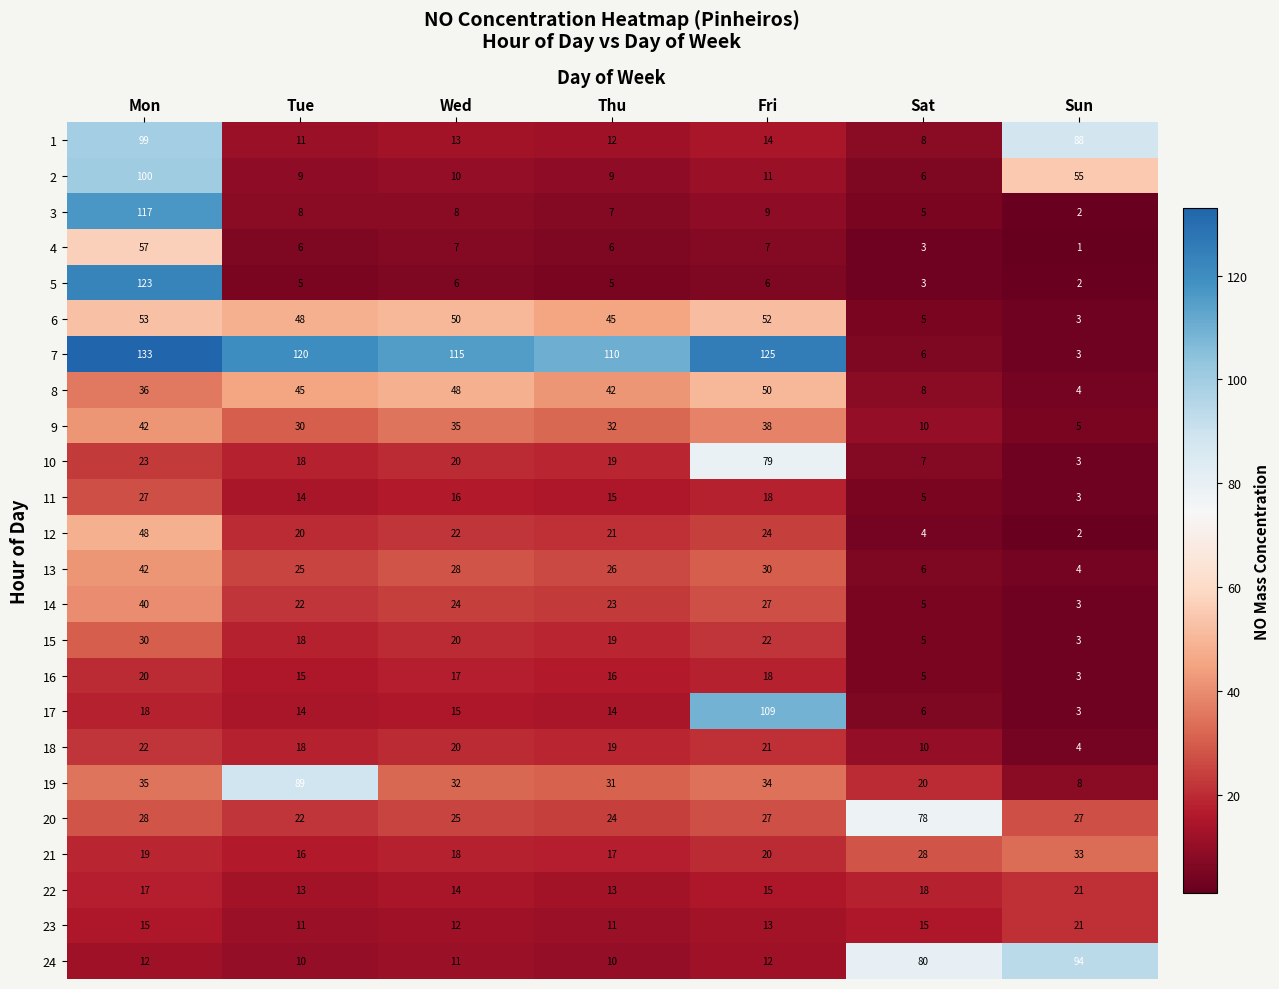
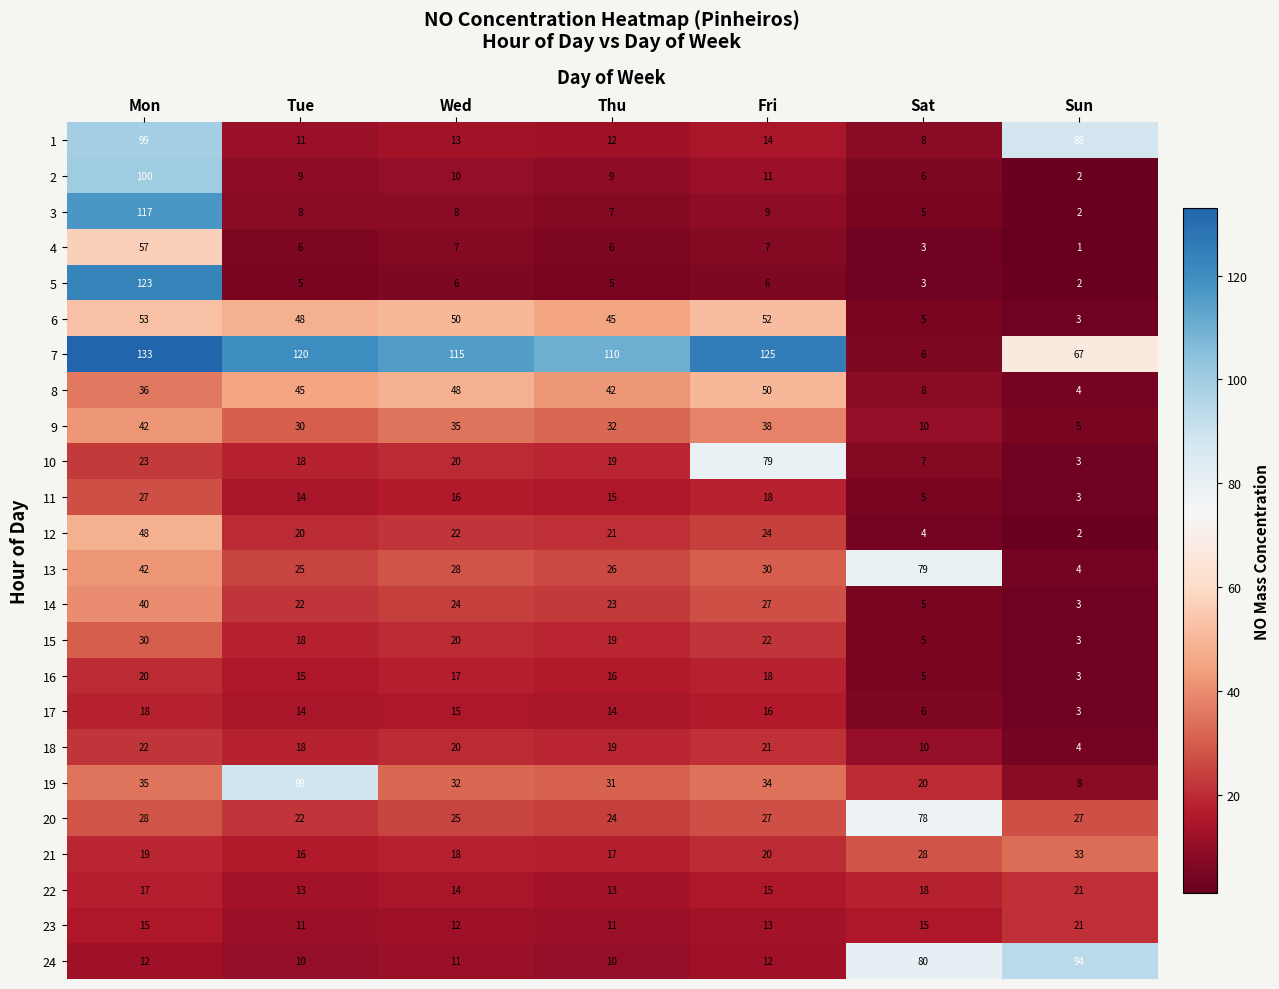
2, Sun: 55 -> 2
7, Sun: 3 -> 67
13, Sat: 6 -> 79
17, Fri: 109 -> 16
